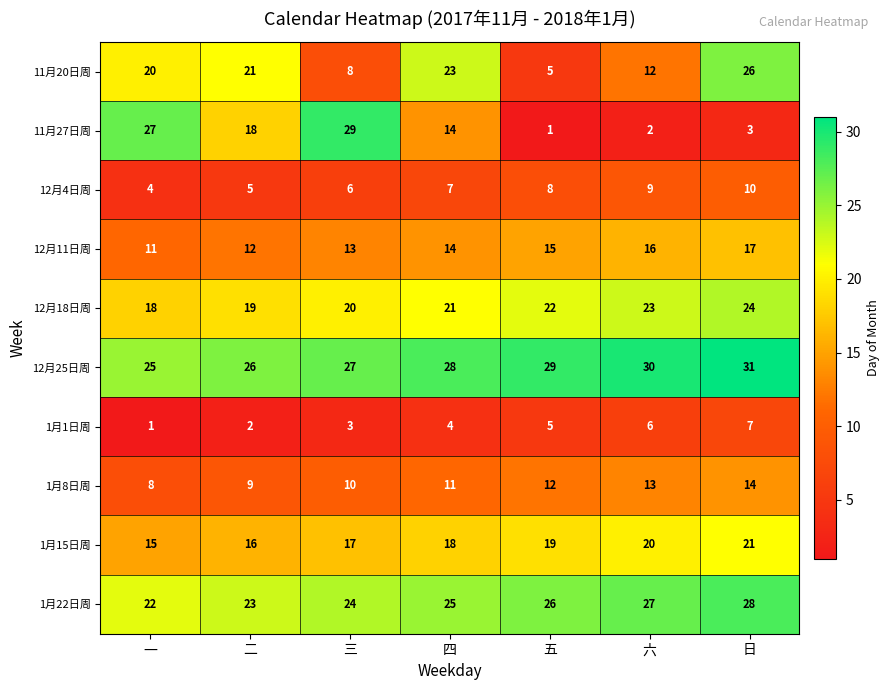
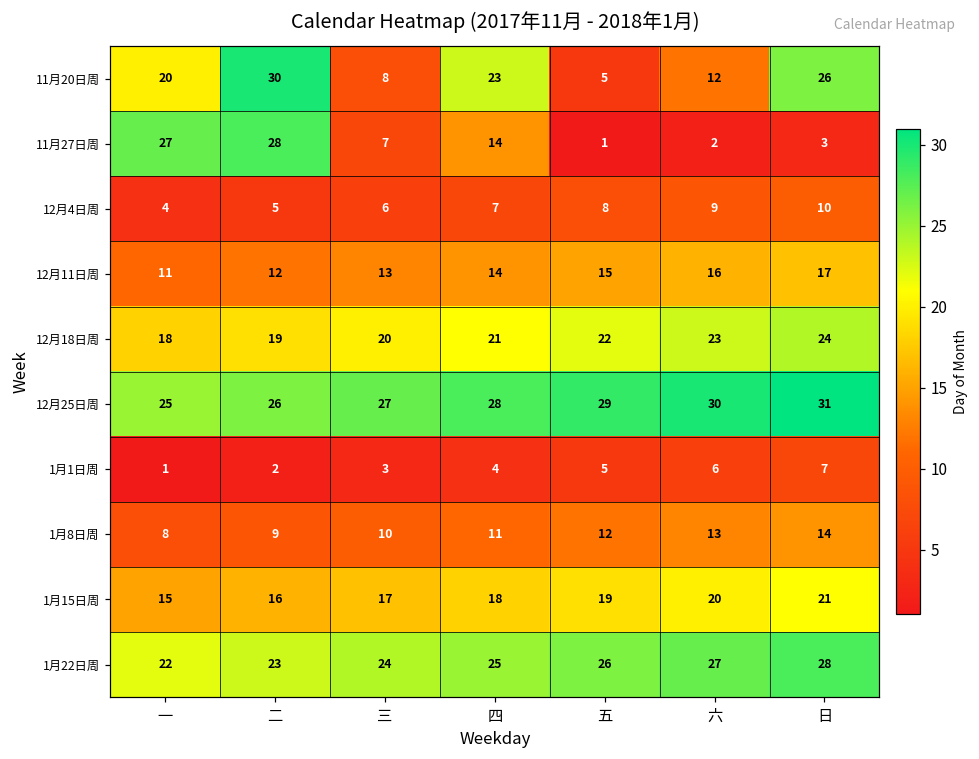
11月20日周, 二: 21 -> 30
11月27日周, 二: 18 -> 28
11月27日周, 三: 29 -> 7
